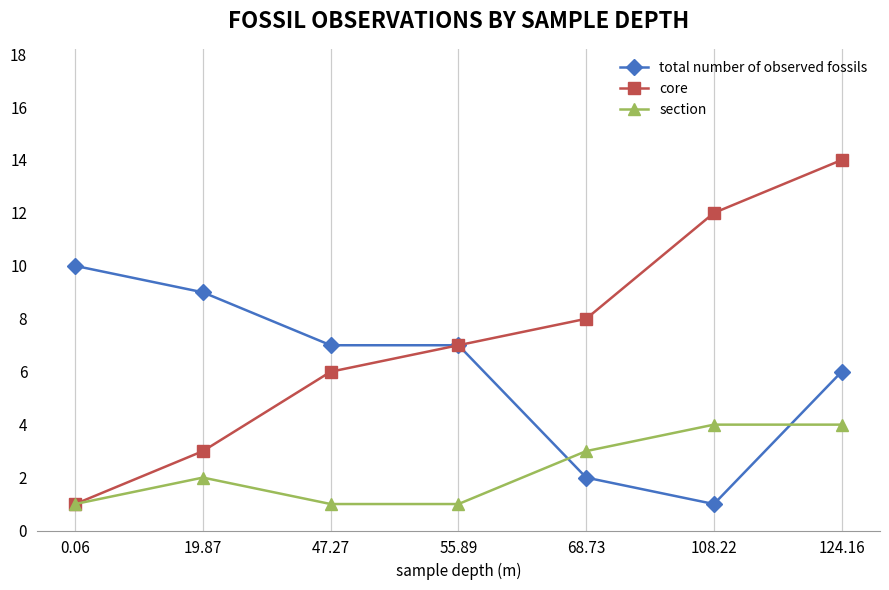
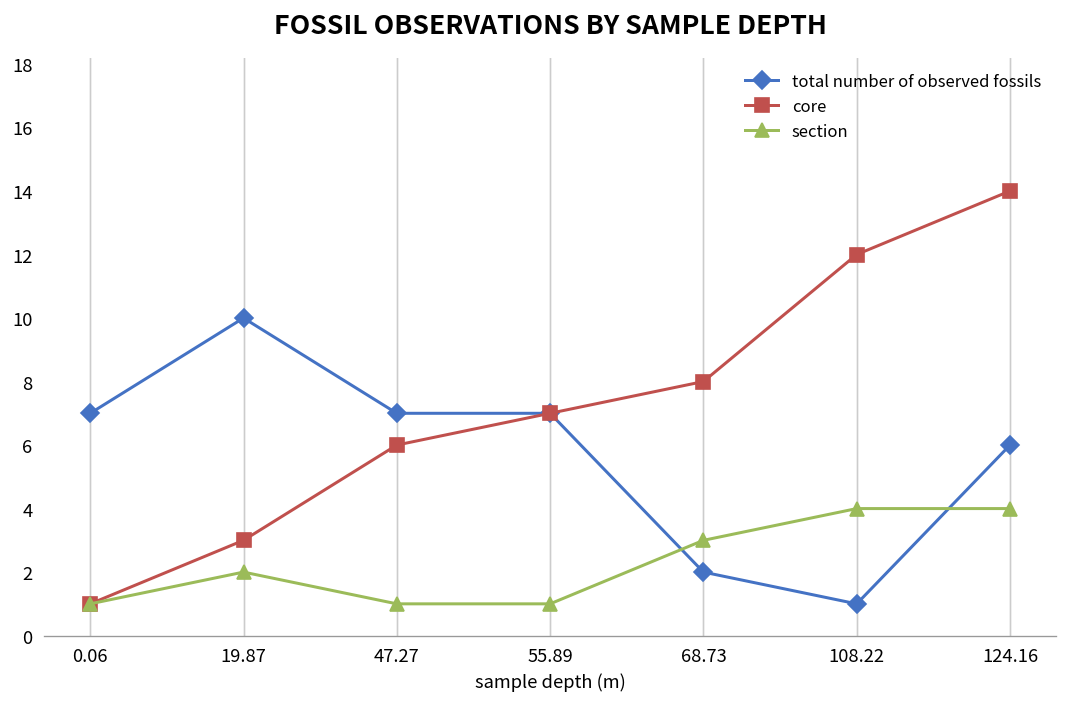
total number of observed fossils, 0.06: 10 -> 7
total number of observed fossils, 19.87: 9 -> 10
